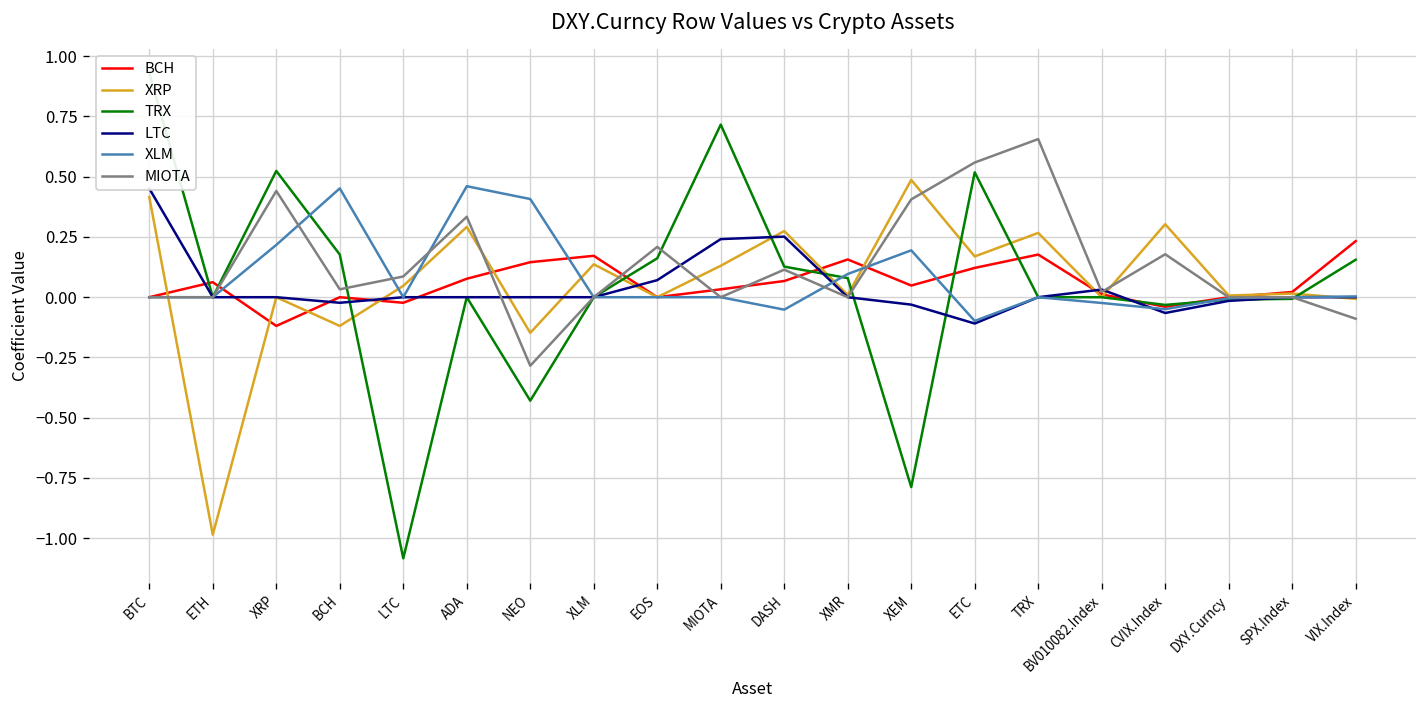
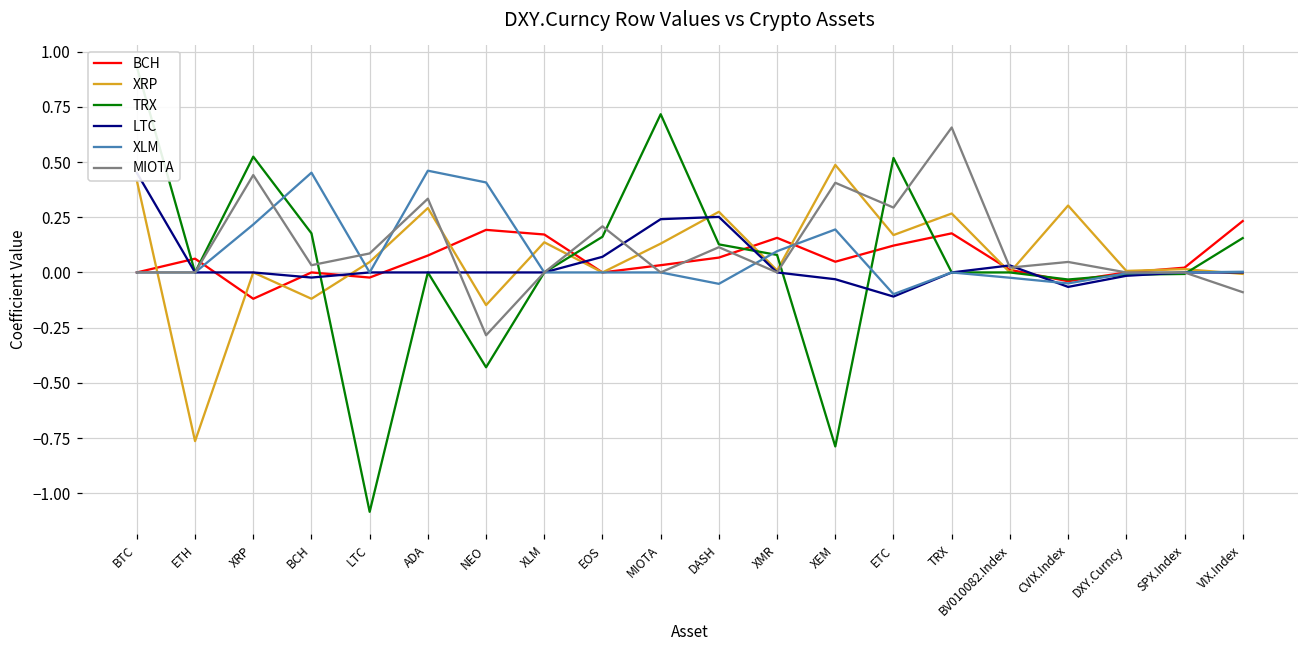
XRP, ETH: -0.99 -> -0.76
BCH, NEO: 0.15 -> 0.19
MIOTA, ETC: 0.56 -> 0.29
MIOTA, CVIX.Index: 0.18 -> 0.05
